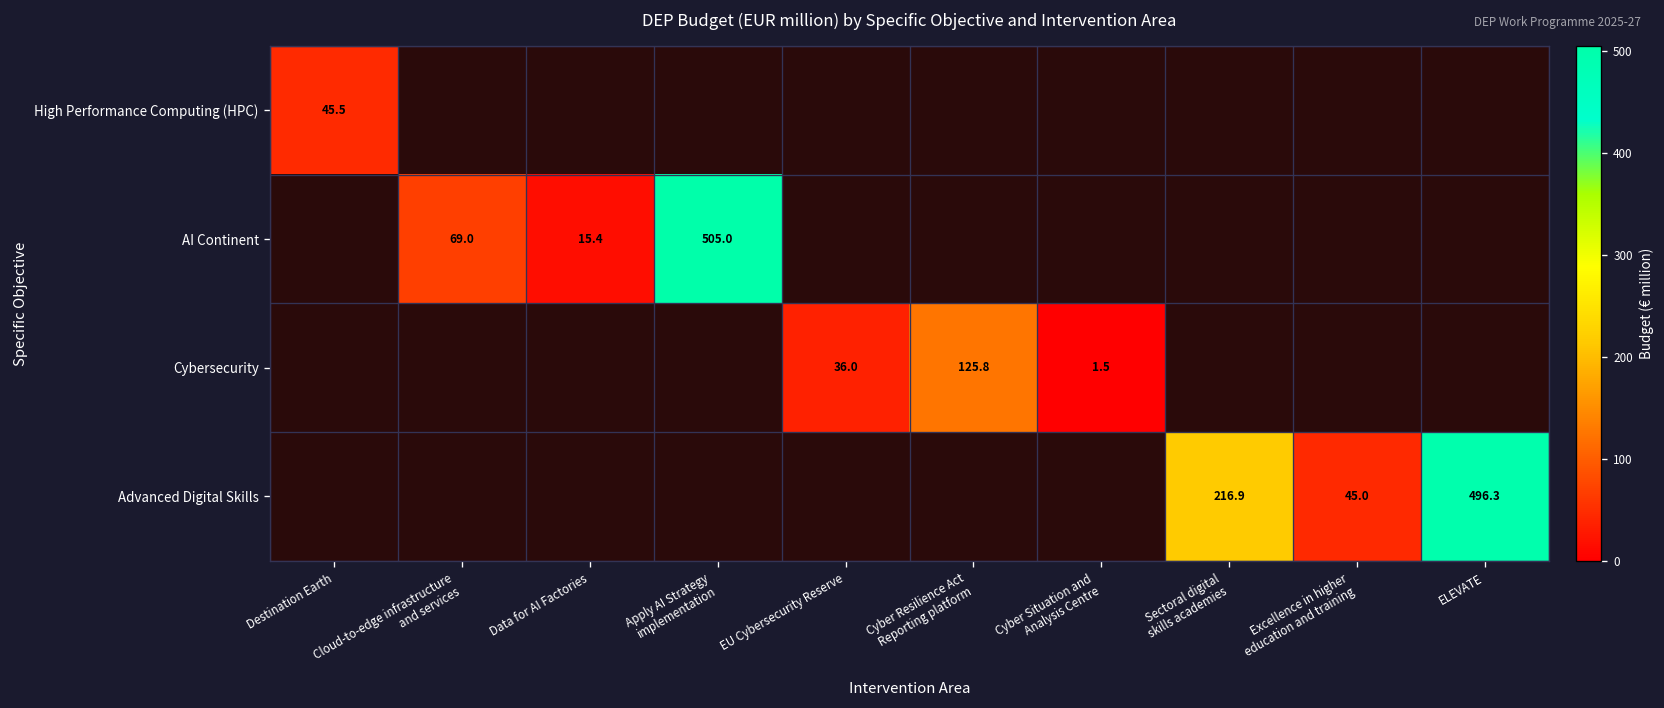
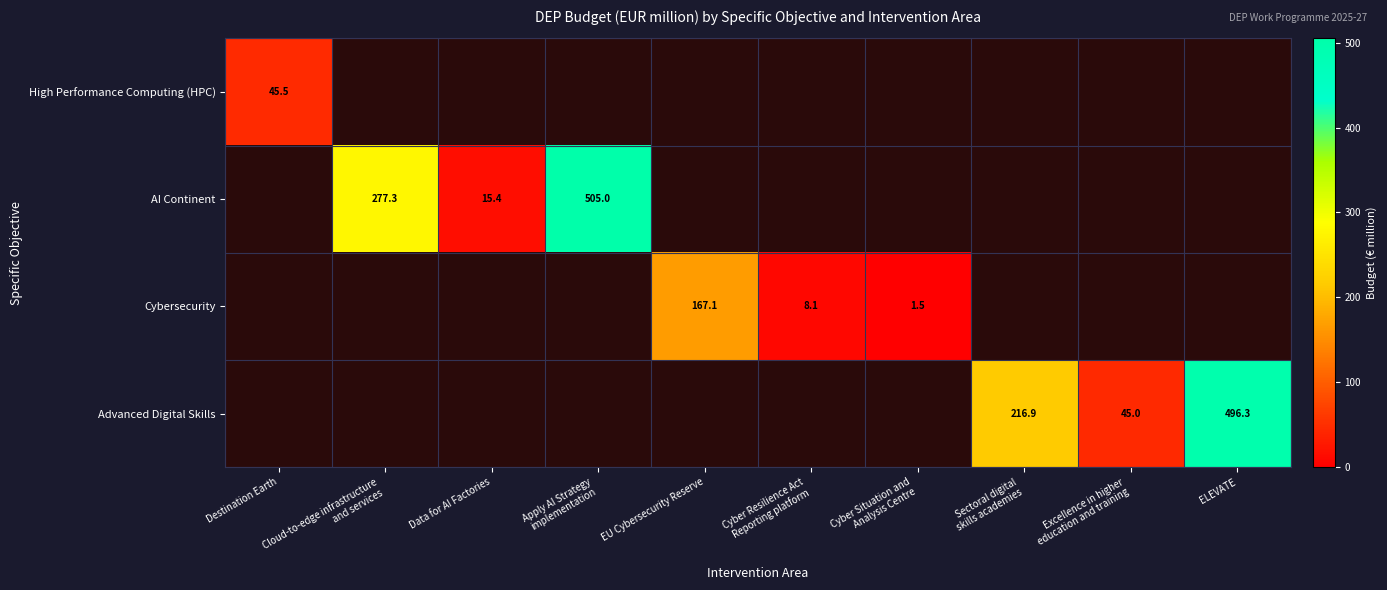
AI Continent, Cloud-to-edge infrastructure and services: 69.0 -> 277.3
Cybersecurity, EU Cybersecurity Reserve: 36.0 -> 167.1
Cybersecurity, Cyber Resilience Act Reporting platform: 125.8 -> 8.1
